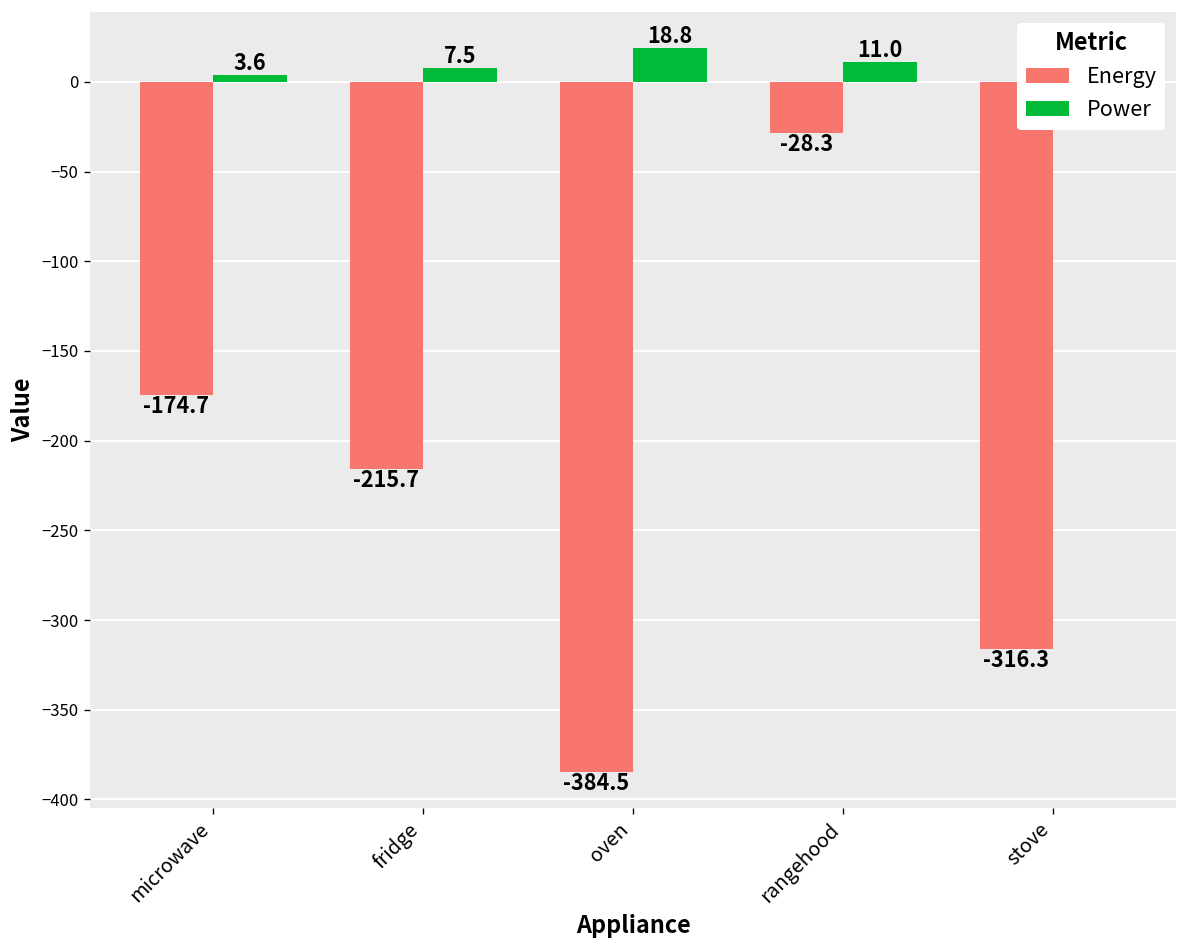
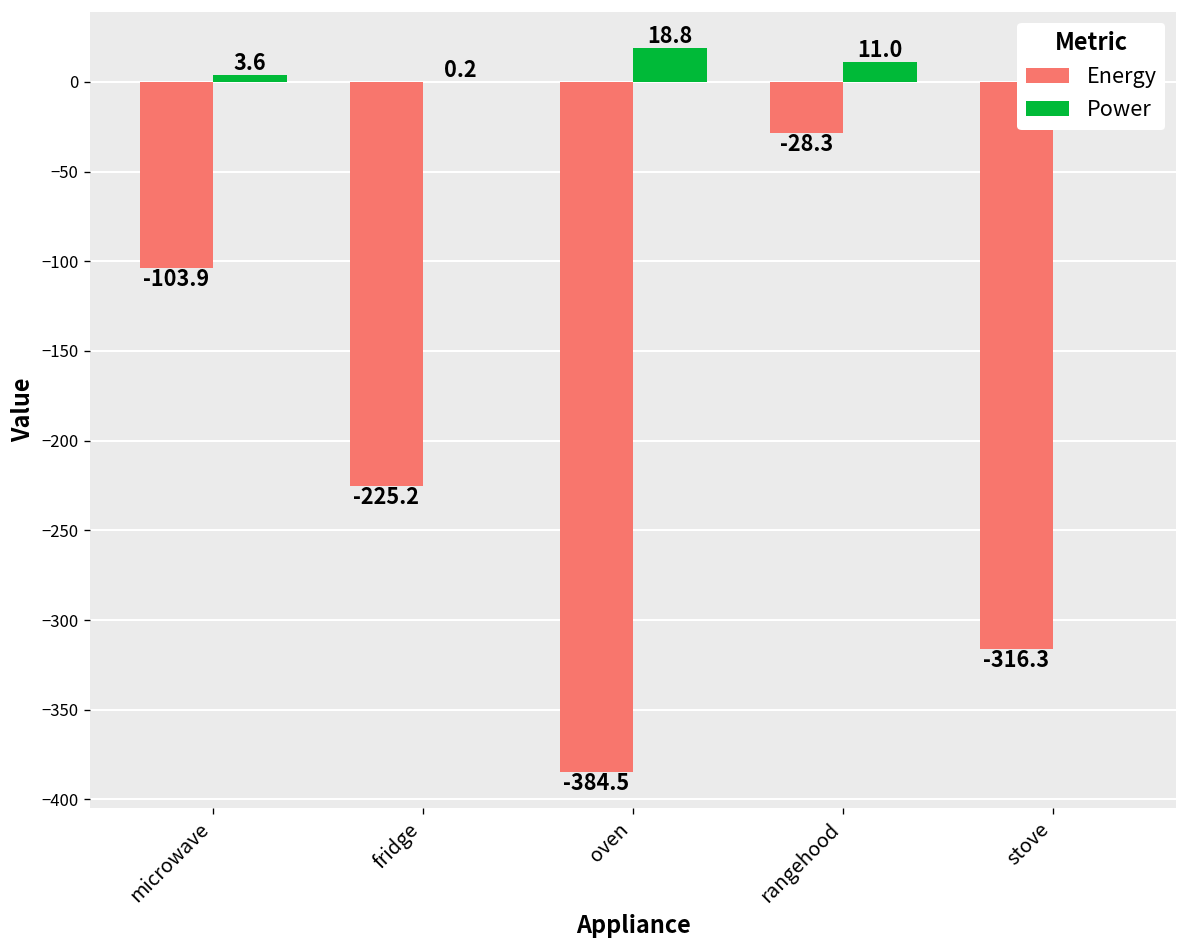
Energy, microwave: -174.7 -> -103.9
Energy, fridge: -215.7 -> -225.2
Power, fridge: 7.5 -> 0.2
